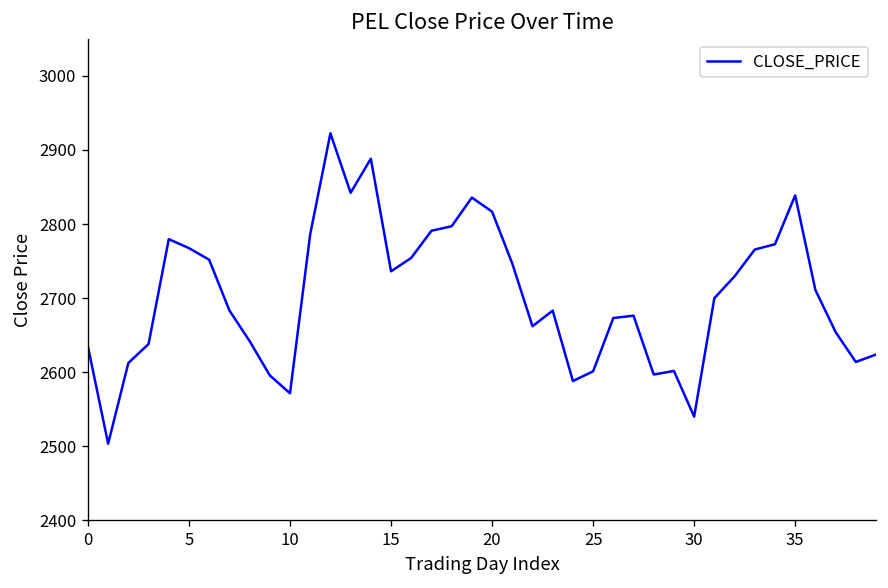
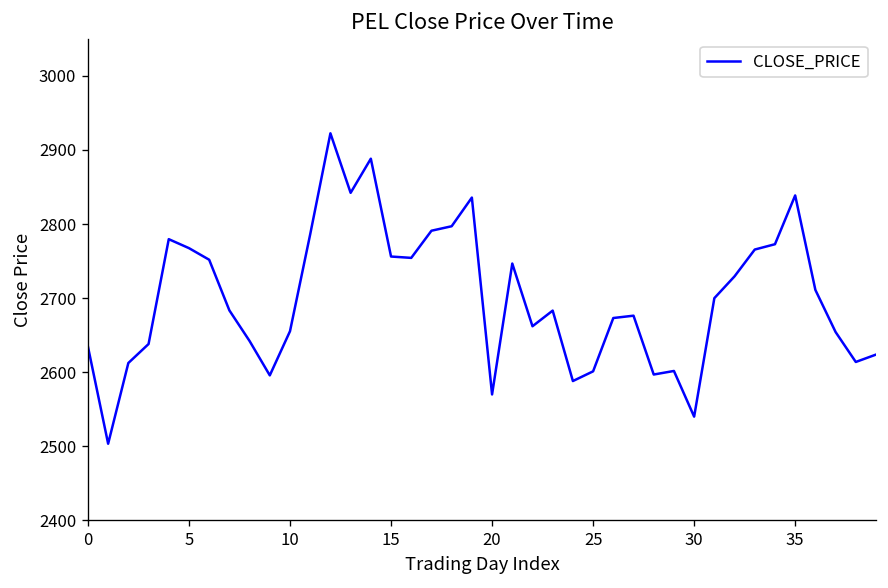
10: 2570 -> 2660
15: 2740 -> 2760
20: 2820 -> 2570
